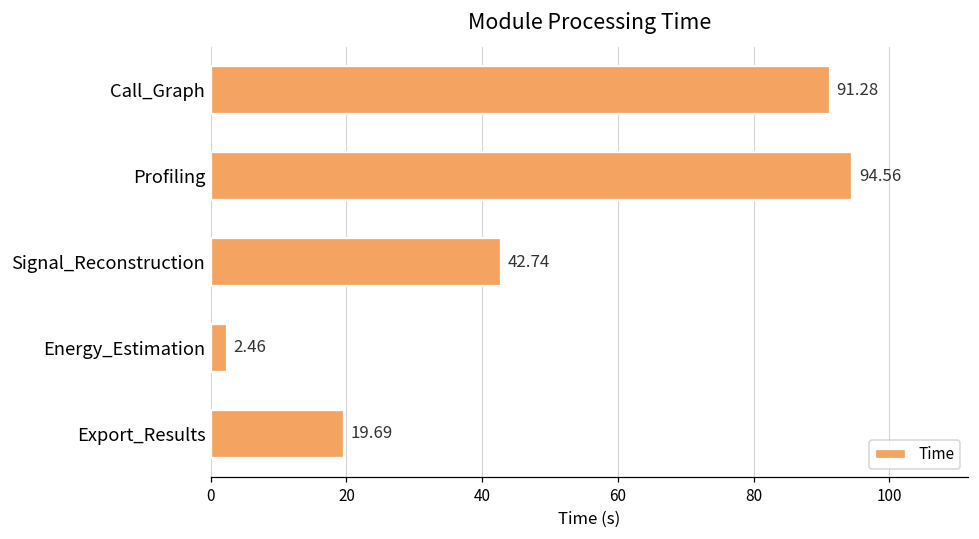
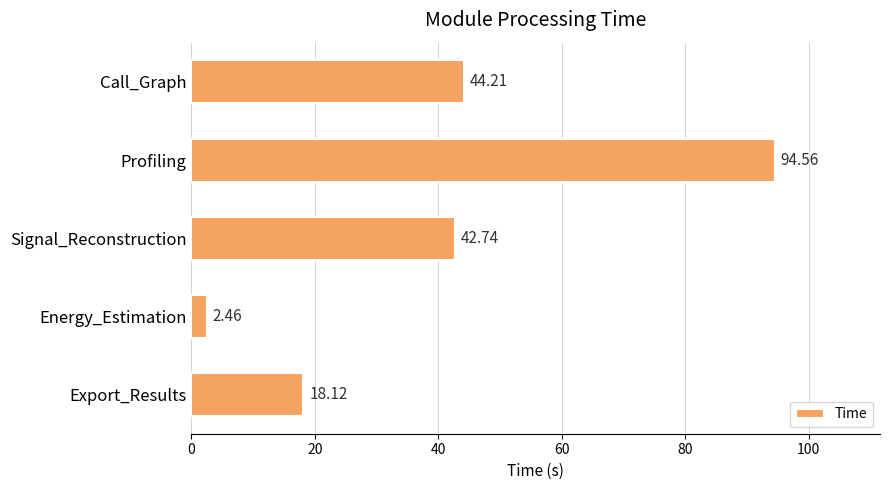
Call_Graph: 91.28 -> 44.21
Export_Results: 19.69 -> 18.12
